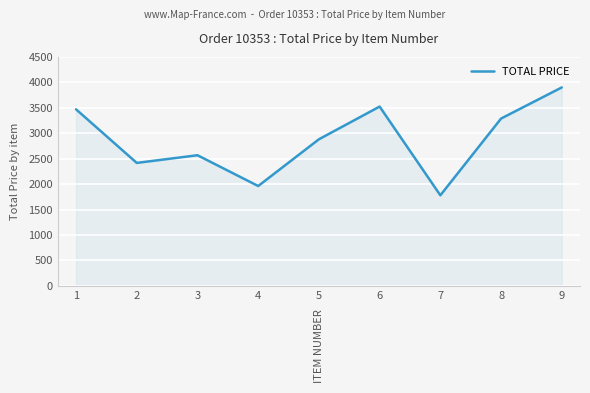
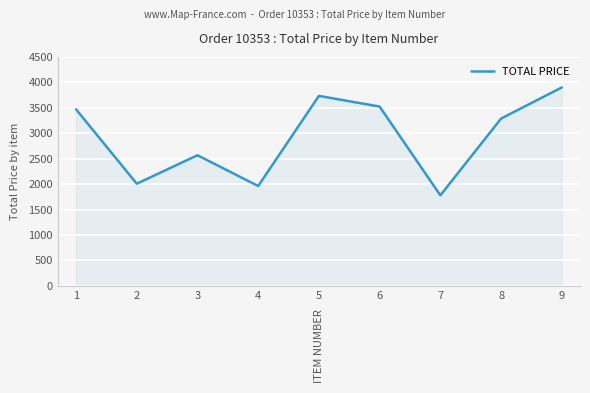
2: 2400 -> 2000
5: 2900 -> 3700
